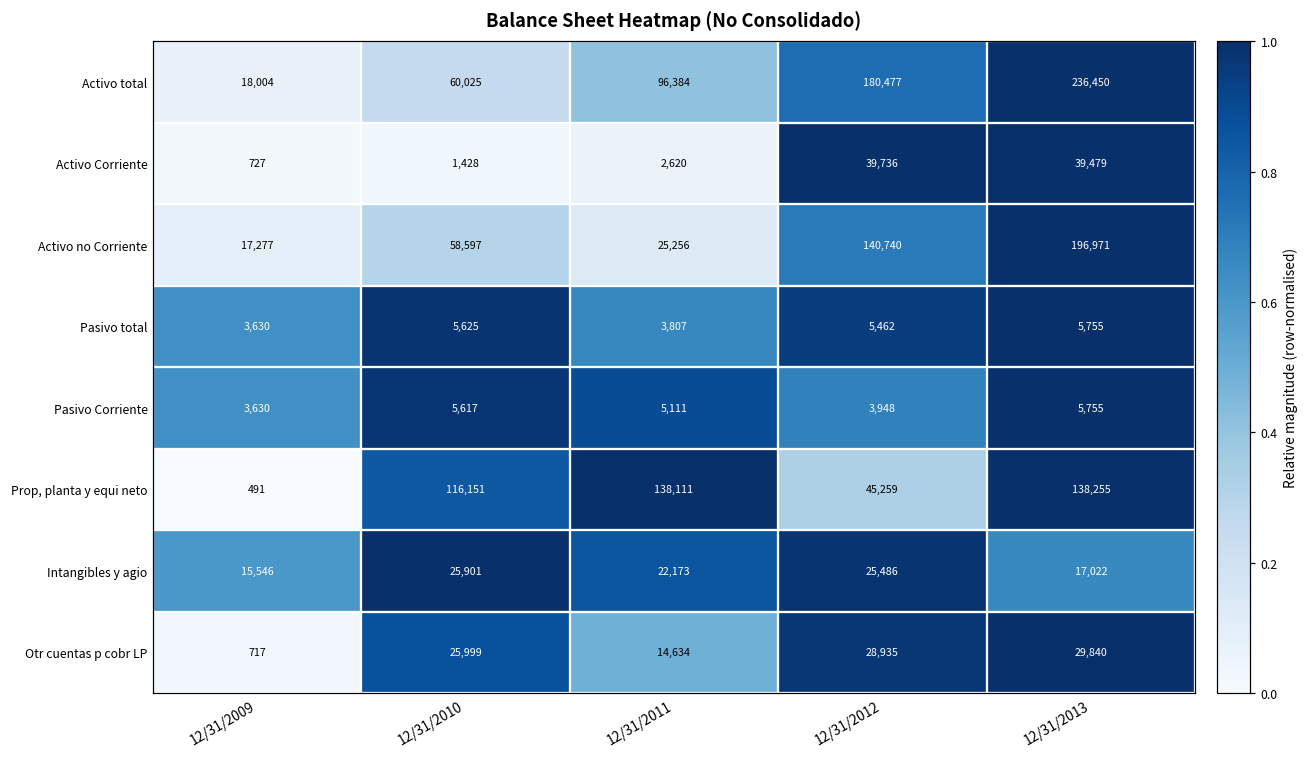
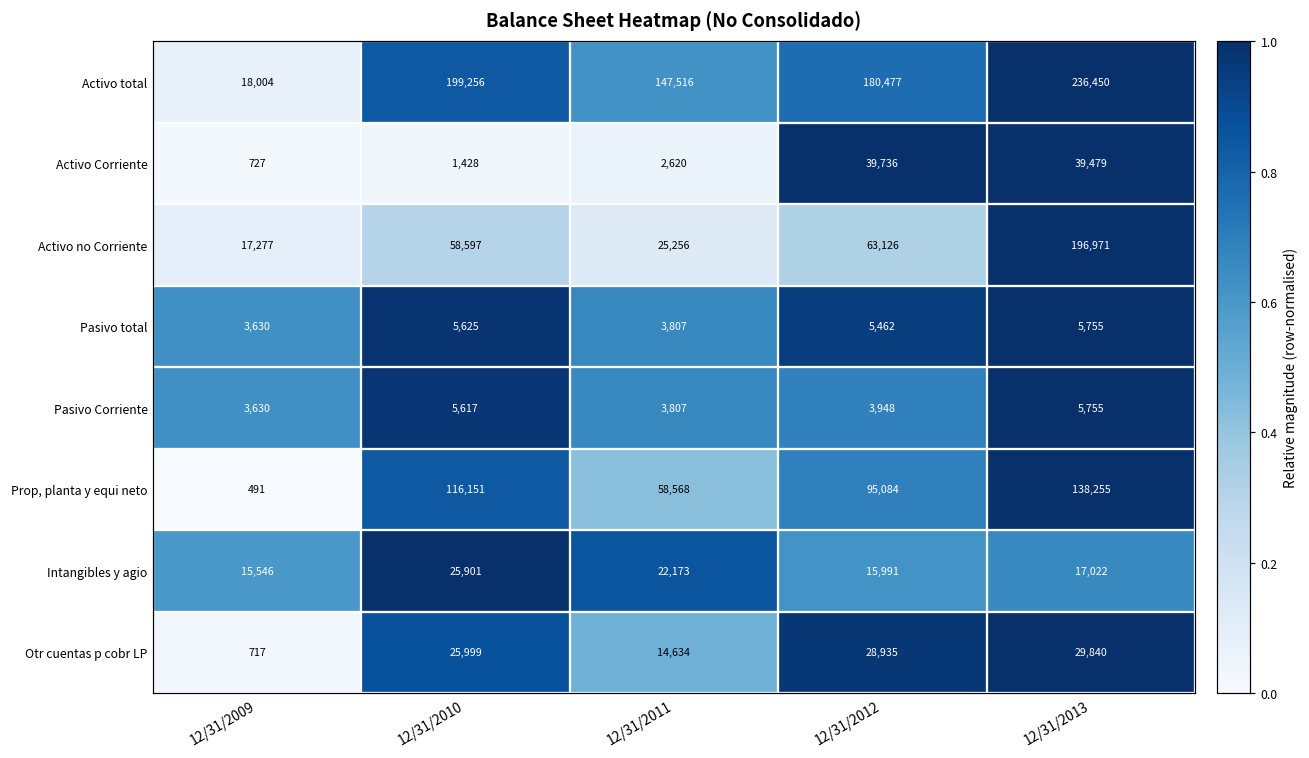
Activo total, 12/31/2010: 60,025 -> 199,256
Activo total, 12/31/2011: 96,384 -> 147,516
Activo no Corriente, 12/31/2012: 140,740 -> 63,126
Pasivo Corriente, 12/31/2011: 5,111 -> 3,807
Prop, planta y equi neto, 12/31/2011: 138,111 -> 58,568
Prop, planta y equi neto, 12/31/2012: 45,259 -> 95,084
Intangibles y agio, 12/31/2012: 25,486 -> 15,991
